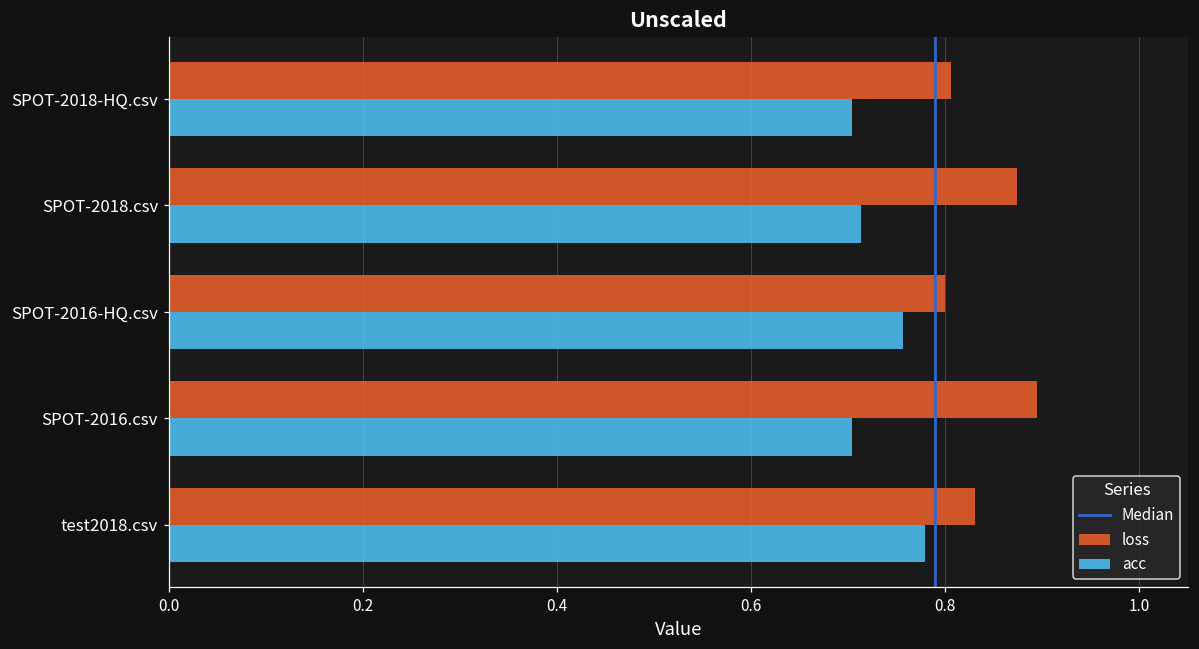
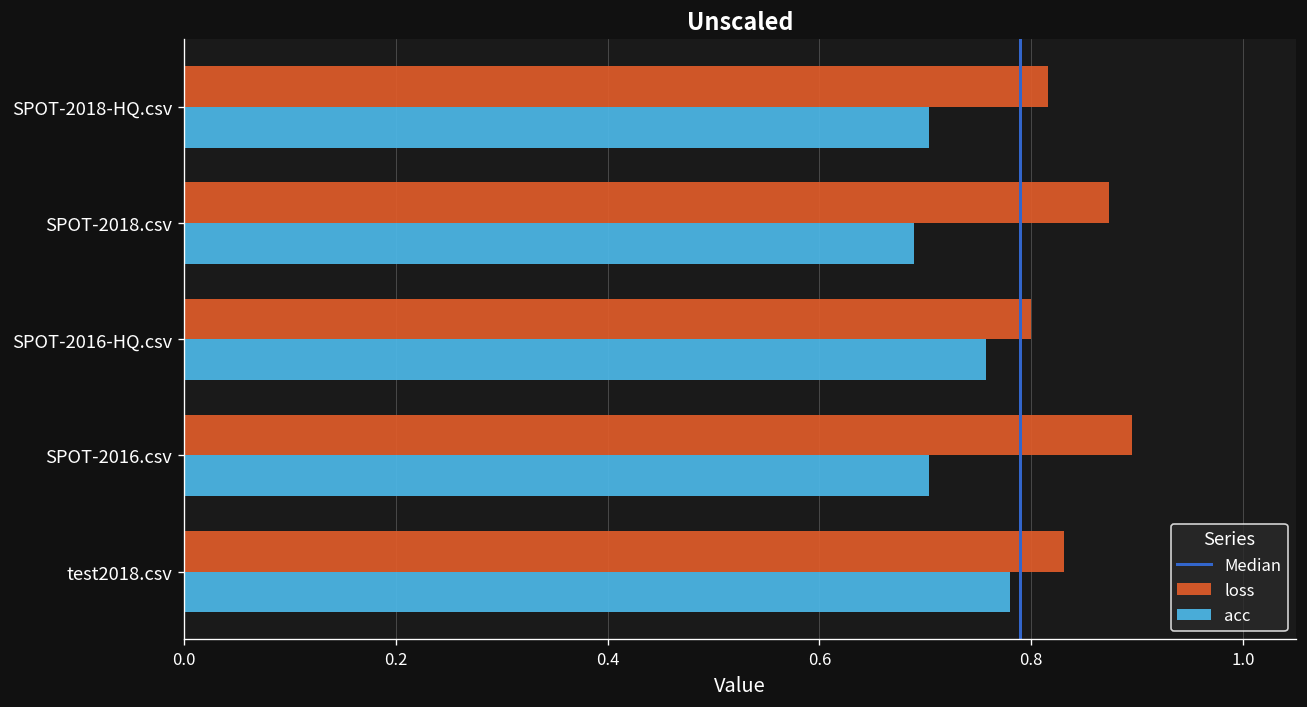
loss, SPOT-2018-HQ.csv: 0.81 -> 0.82
acc, SPOT-2018.csv: 0.71 -> 0.69
